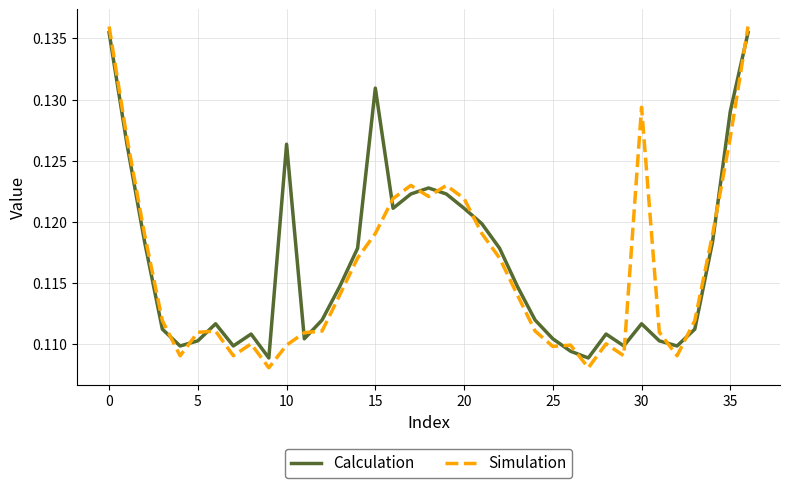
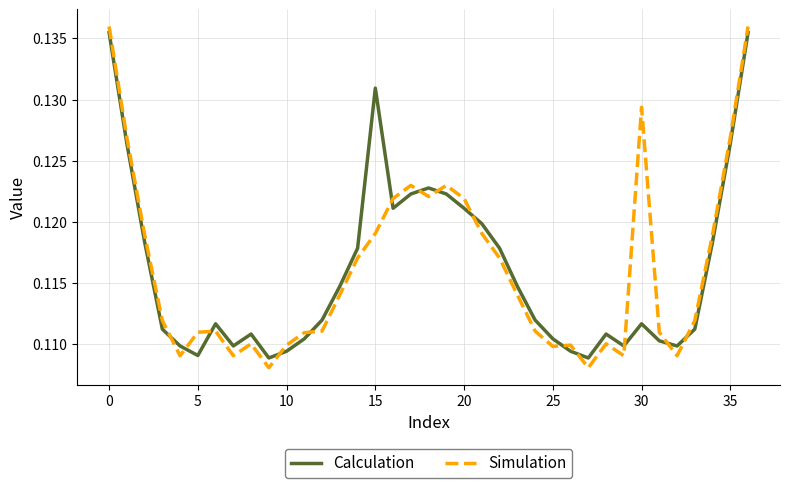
Calculation, 5: 0.1103 -> 0.1091
Calculation, 10: 0.1263 -> 0.1094
Calculation, 35: 0.1290 -> 0.1264
